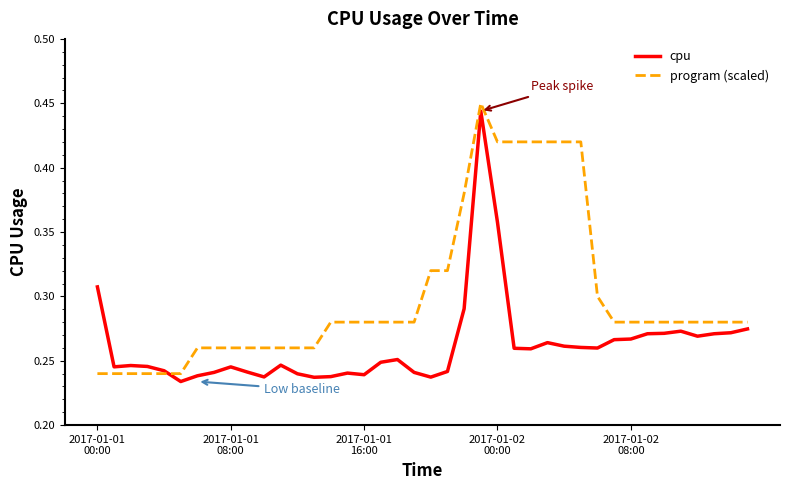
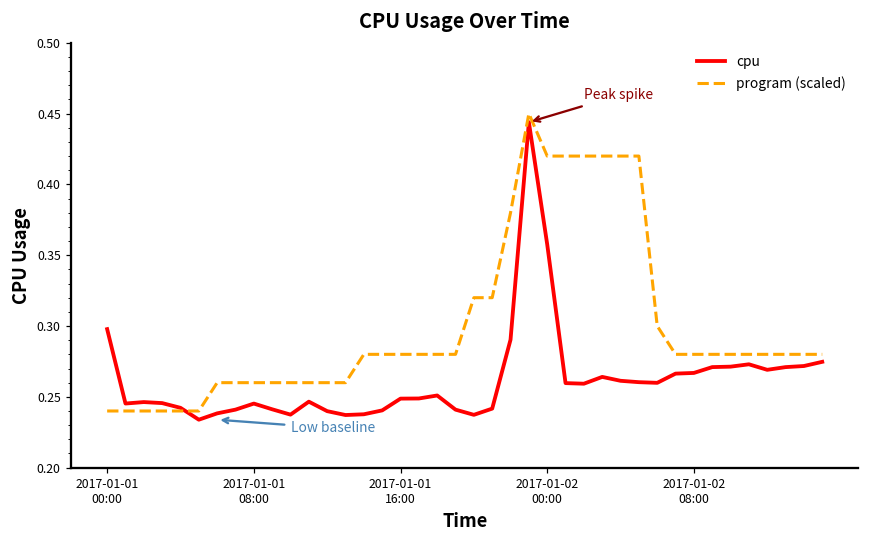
cpu, 2017-01-01 00:00: 0.307 -> 0.298
cpu, 2017-01-01 16:00: 0.239 -> 0.249
